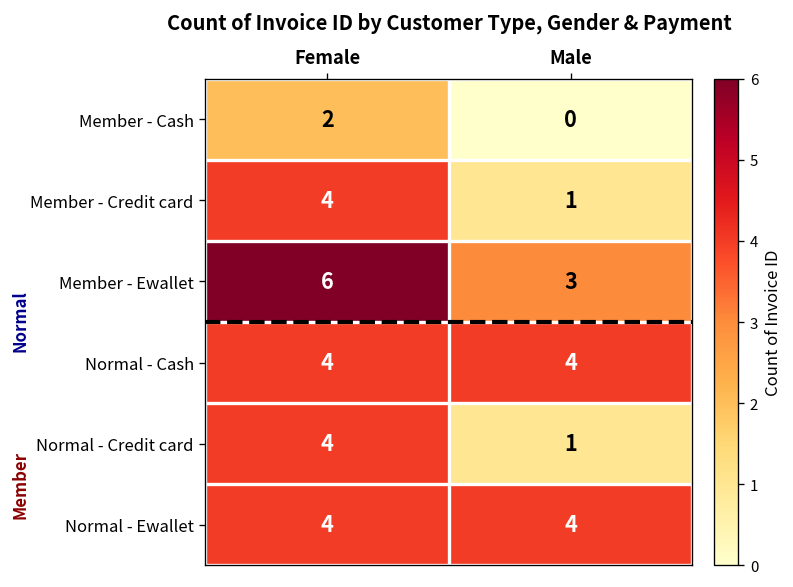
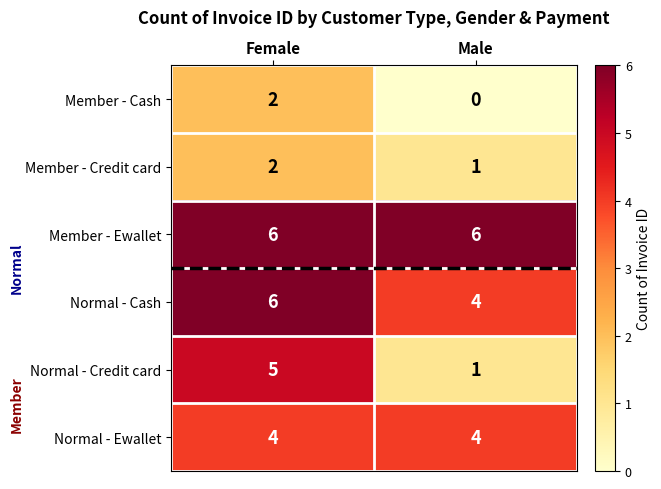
Member - Credit card, Female: 4 -> 2
Member - Ewallet, Male: 3 -> 6
Normal - Cash, Female: 4 -> 6
Normal - Credit card, Female: 4 -> 5
